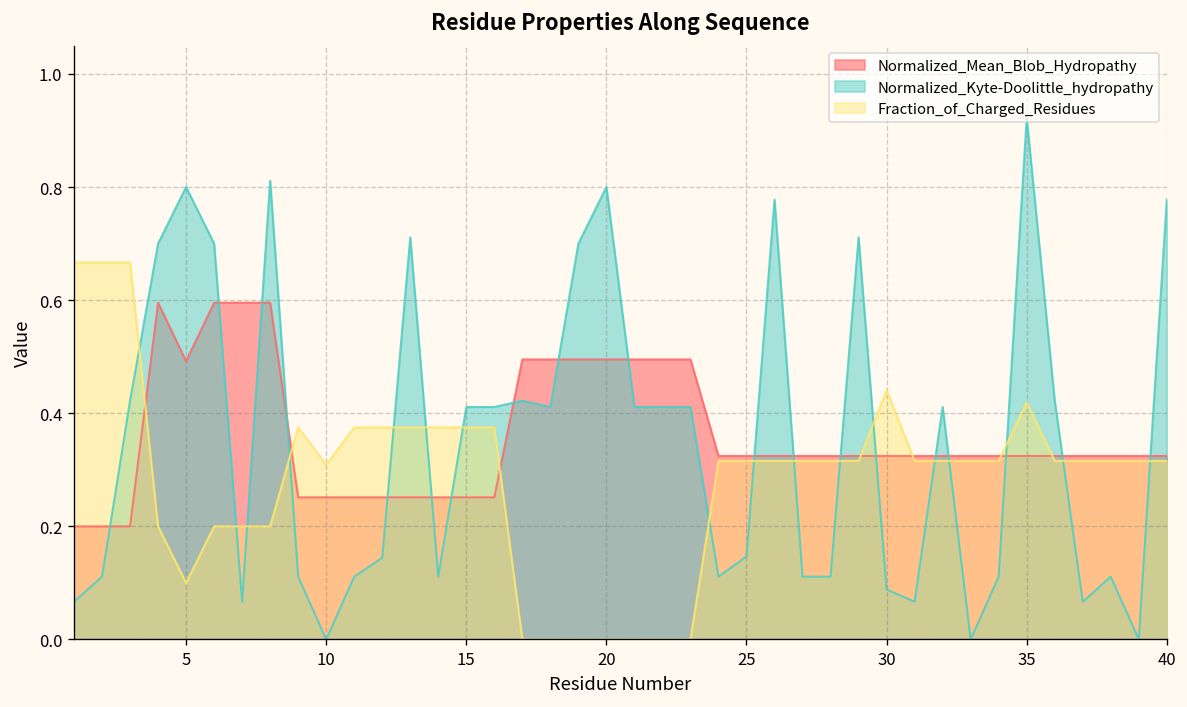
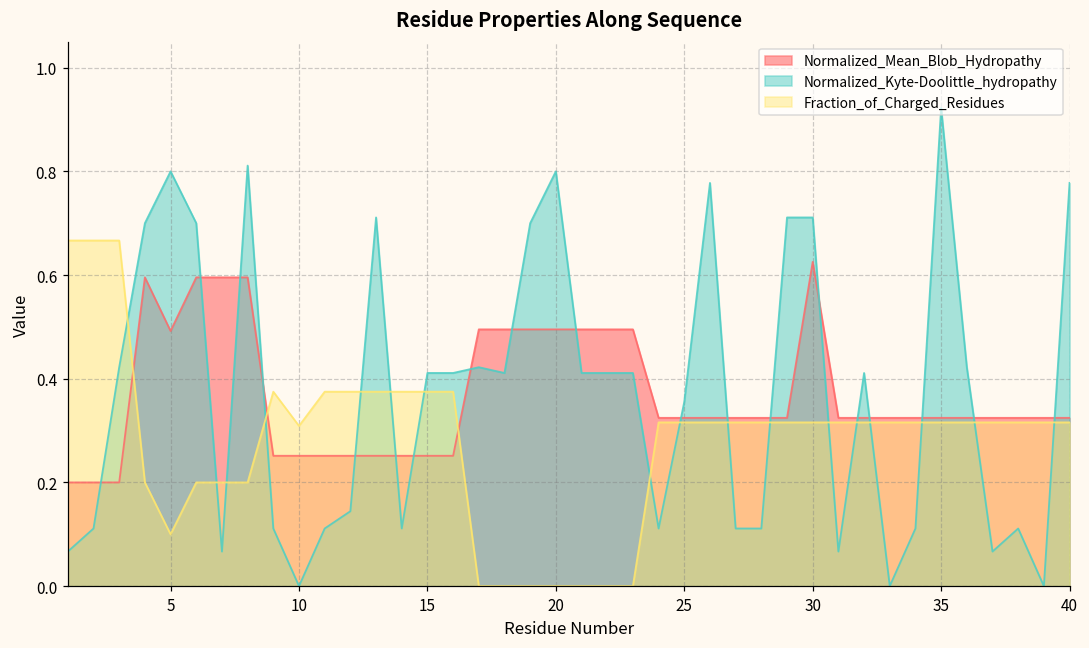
Normalized_Kyte-Doolittle_hydropathy, 25: 0.15 -> 0.36
Normalized_Mean_Blob_Hydropathy, 30: 0.32 -> 0.63
Normalized_Kyte-Doolittle_hydropathy, 30: 0.09 -> 0.71
Fraction_of_Charged_Residues, 30: 0.44 -> 0.32
Fraction_of_Charged_Residues, 35: 0.42 -> 0.32
